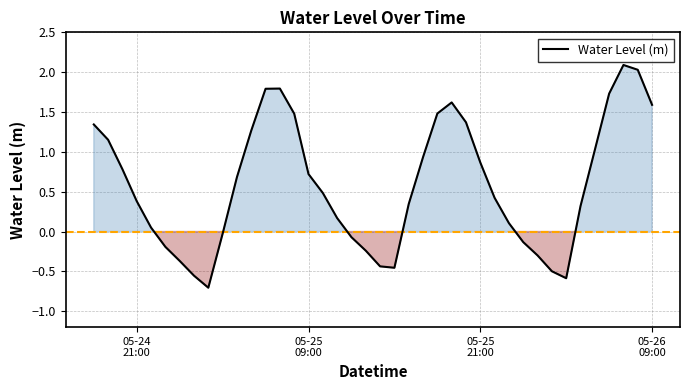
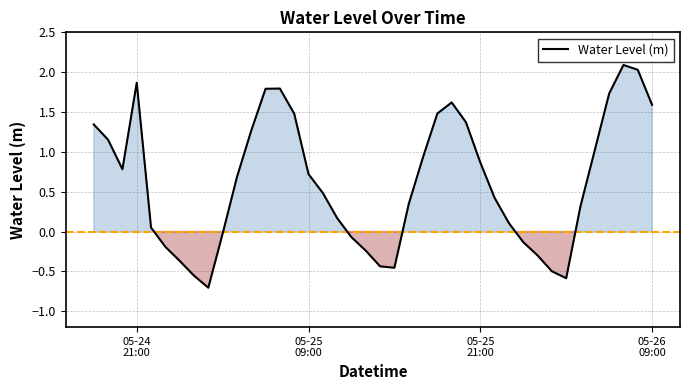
05-24 21:00: 0.4 -> 1.9
